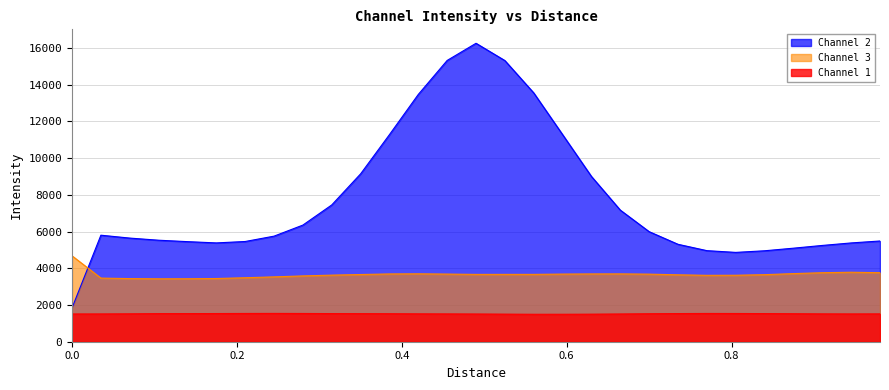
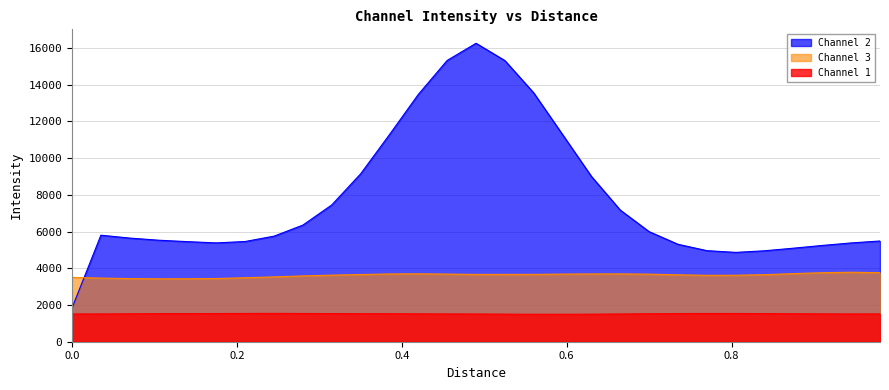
Channel 3, 0.0: 4700 -> 3500
